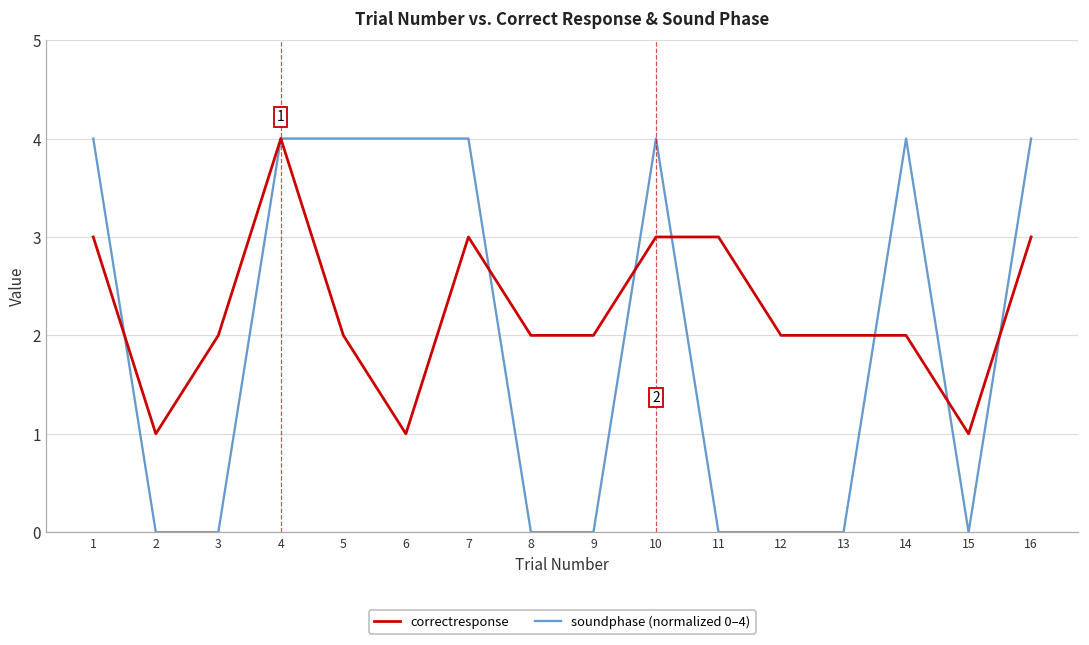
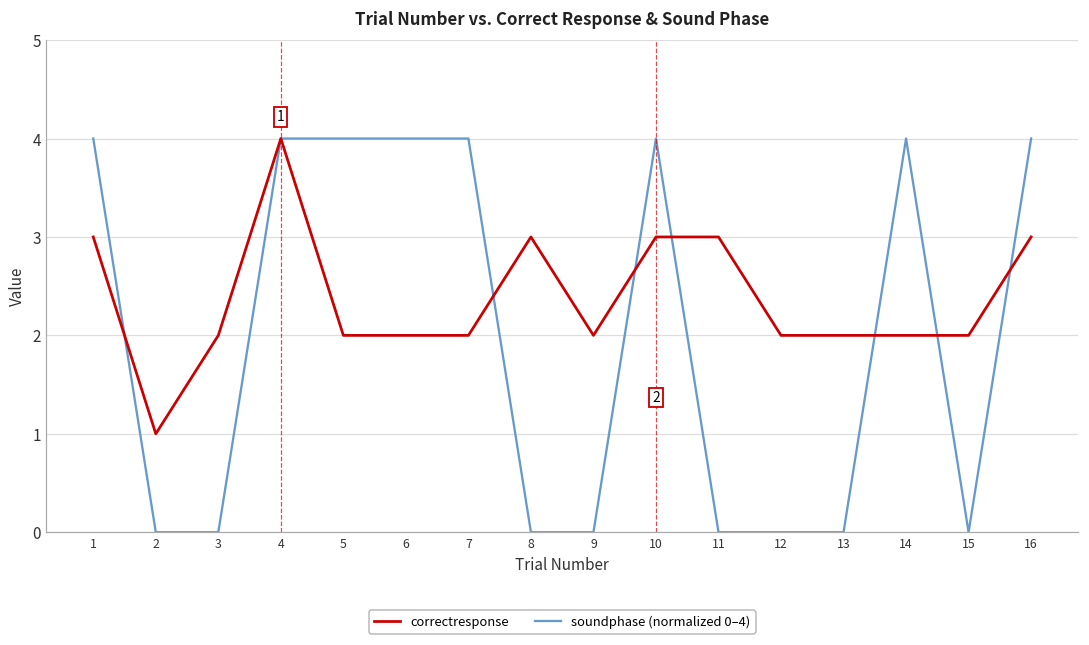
correctresponse, 6: 1 -> 2
correctresponse, 7: 3 -> 2
correctresponse, 8: 2 -> 3
correctresponse, 15: 1 -> 2
